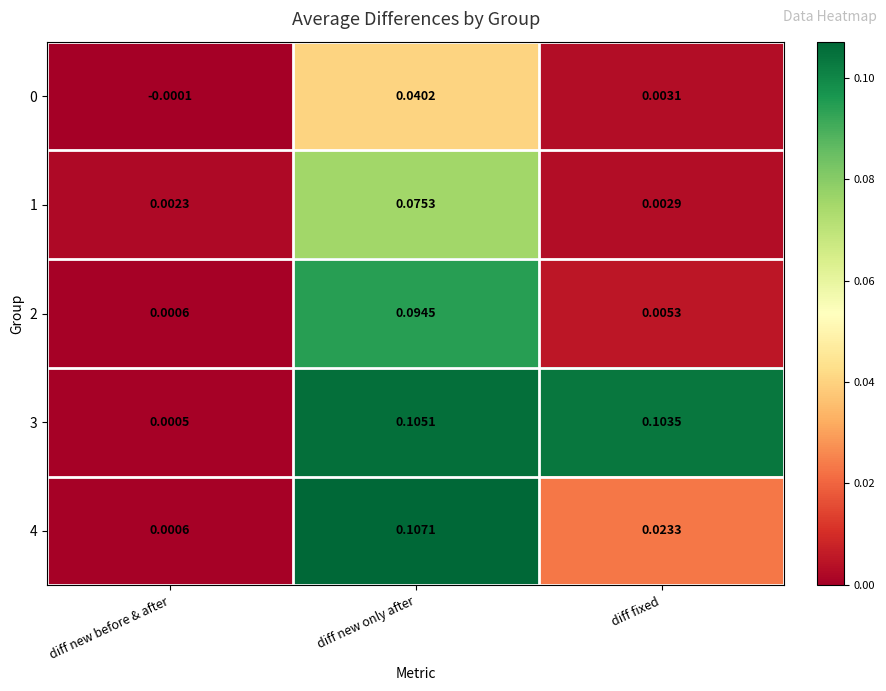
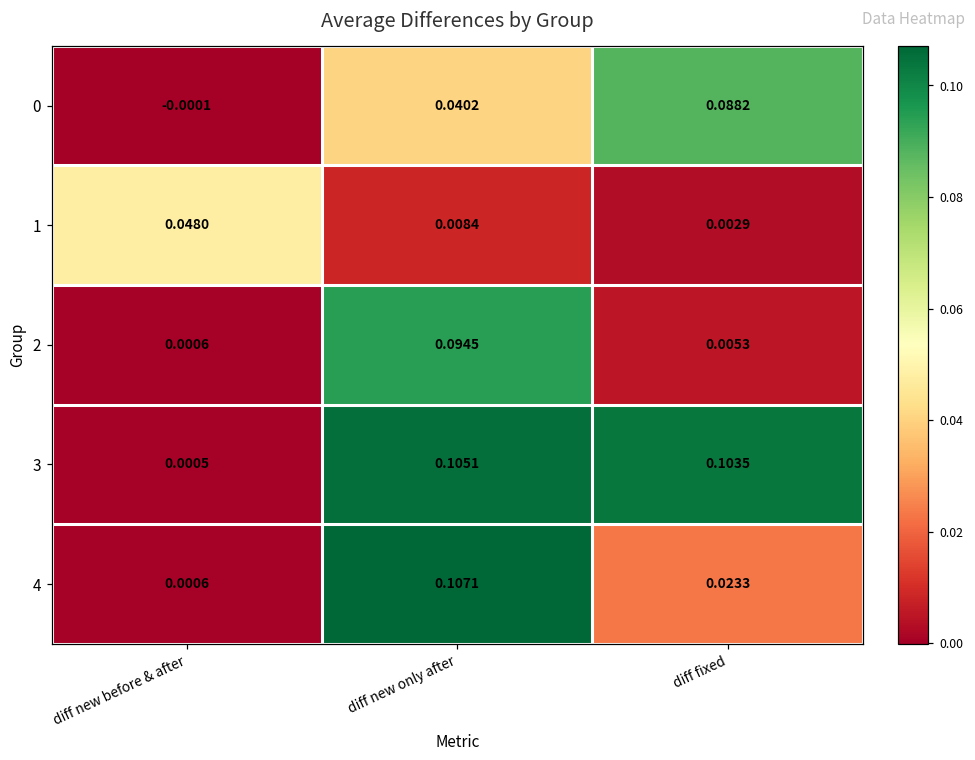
0, diff fixed: 0.0031 -> 0.0882
1, diff new before & after: 0.0023 -> 0.0480
1, diff new only after: 0.0753 -> 0.0084
